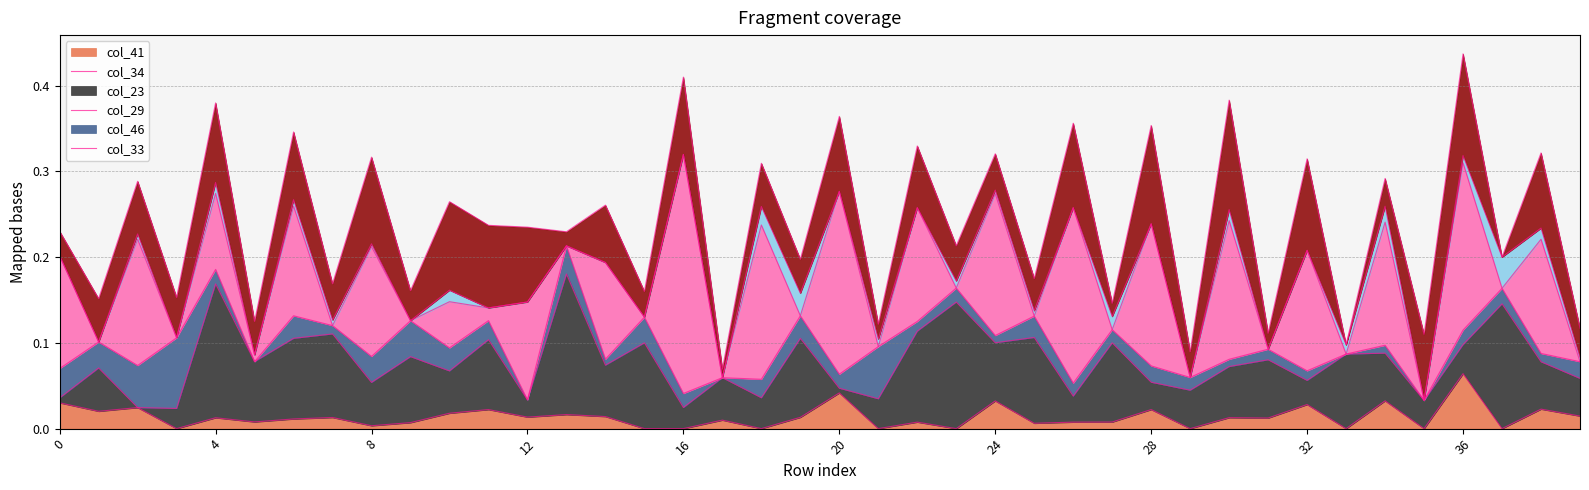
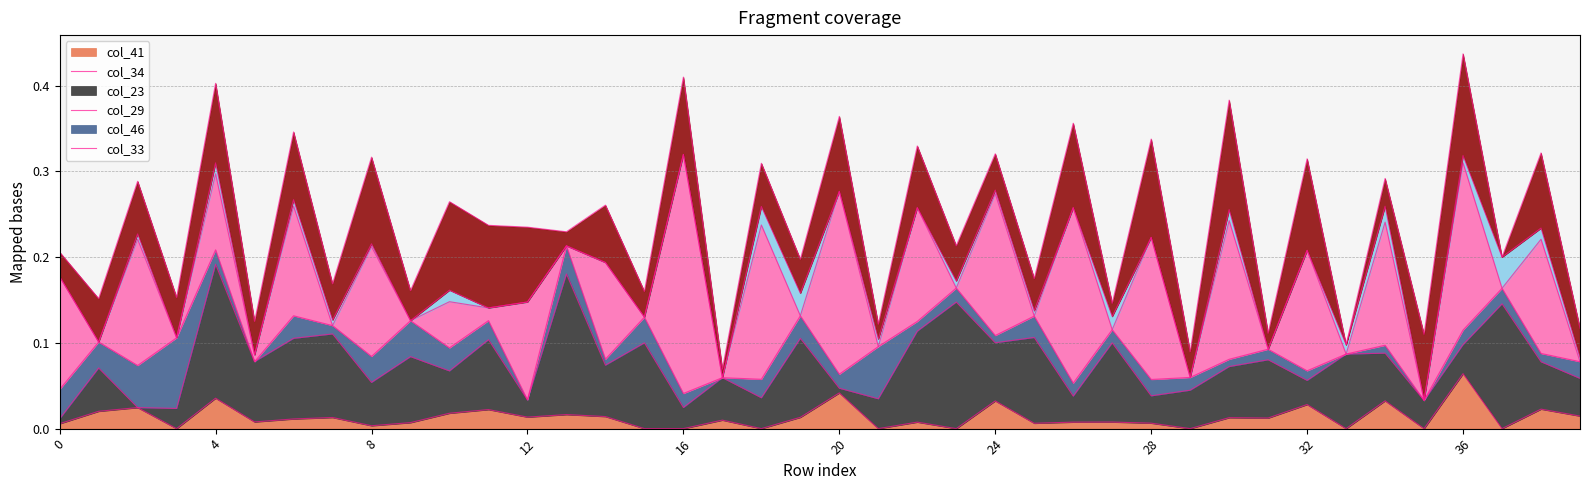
col_41, 0: 0.03 -> 0.01
col_41, 4: 0.01 -> 0.04
col_41, 28: 0.02 -> 0.01
